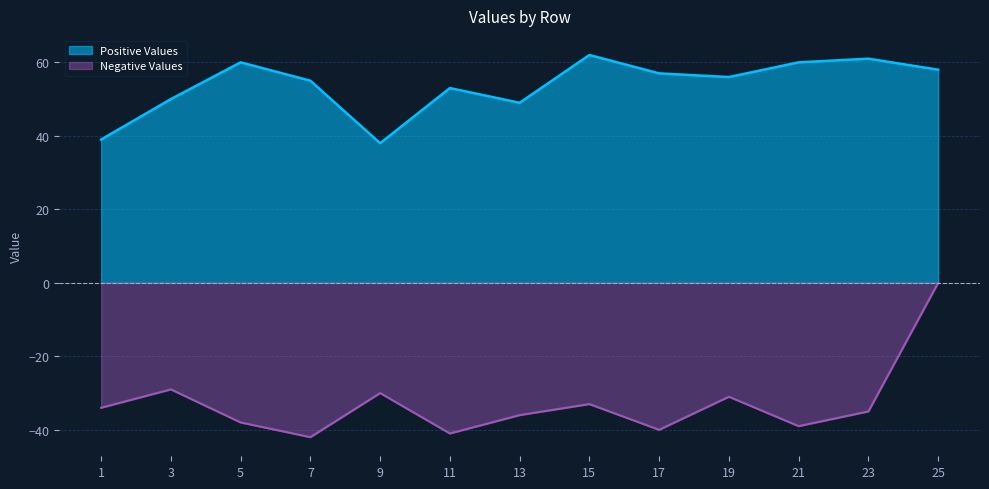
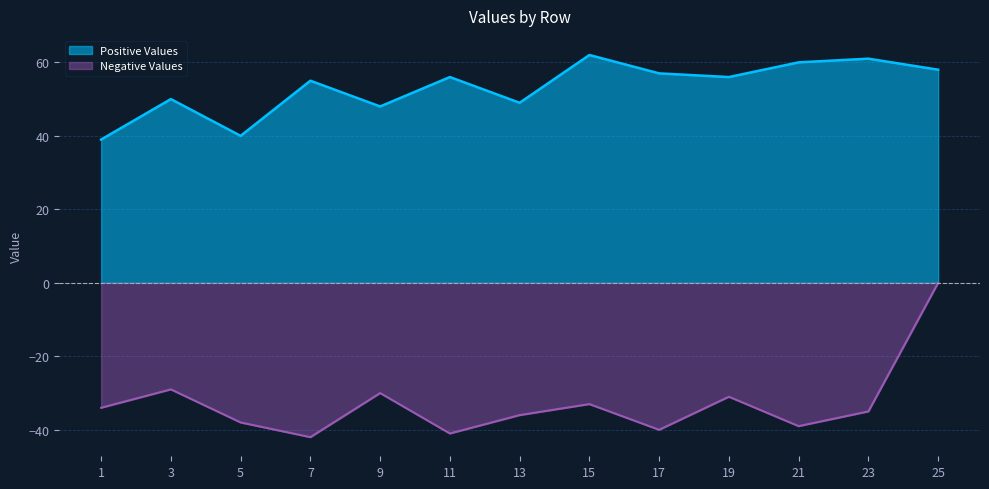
Positive Values, 5: 60 -> 40
Positive Values, 9: 38 -> 48
Positive Values, 11: 53 -> 56
